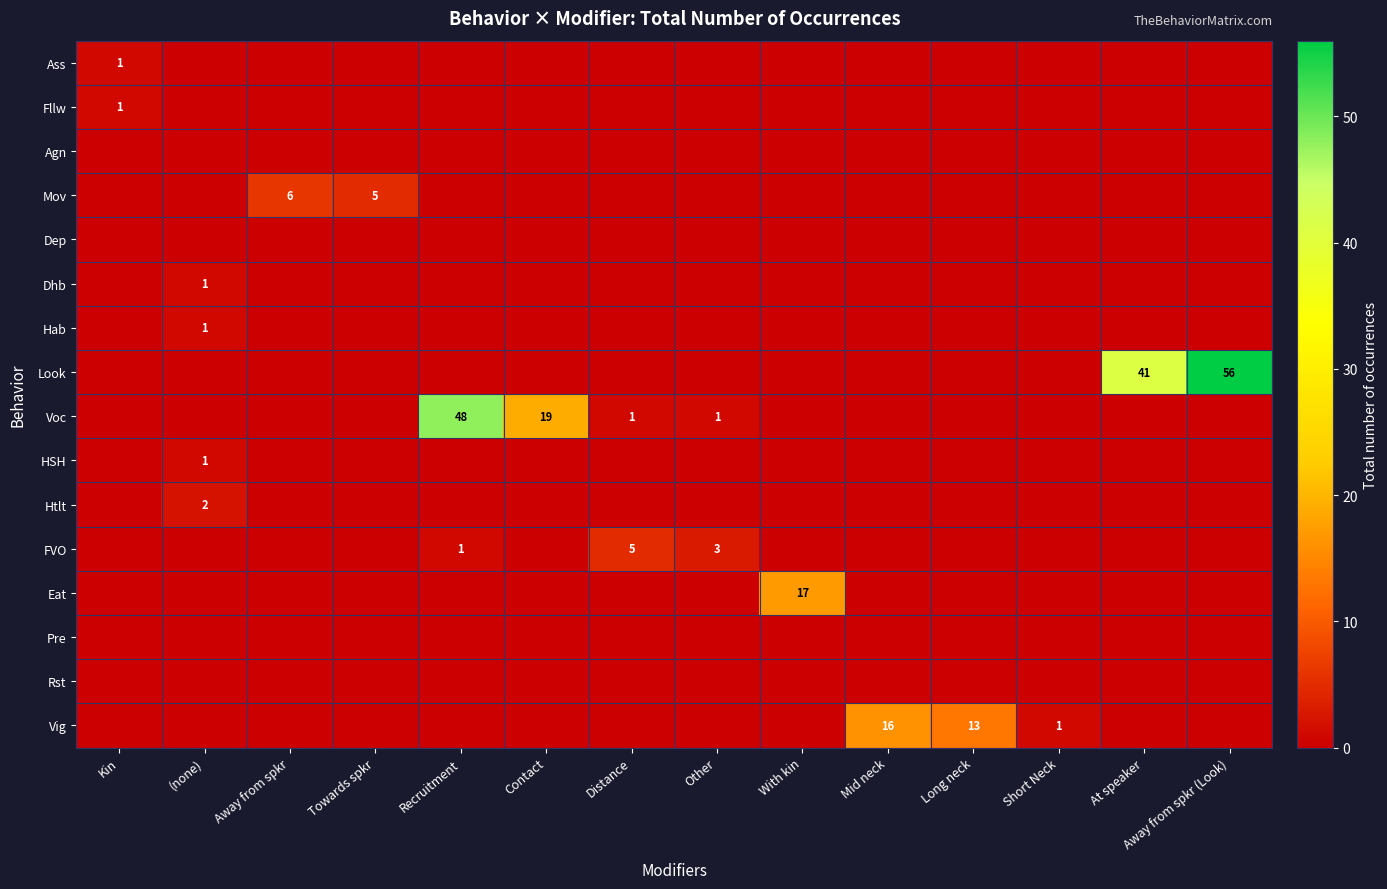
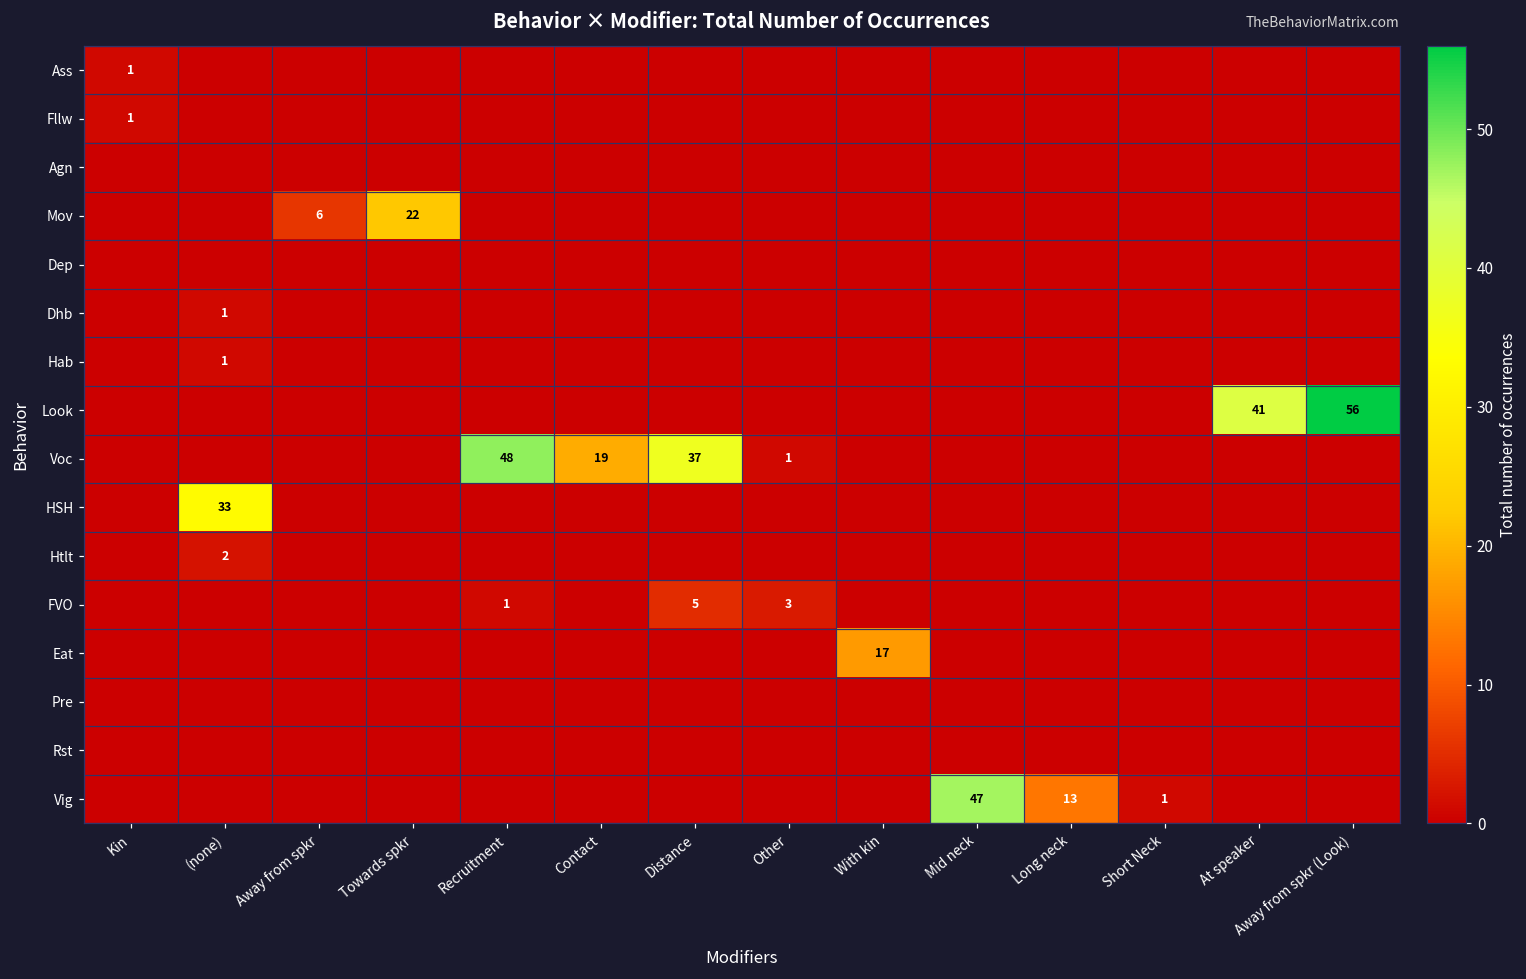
Mov, Towards spkr: 5 -> 22
Voc, Distance: 1 -> 37
HSH, (none): 1 -> 33
Vig, Mid neck: 16 -> 47
